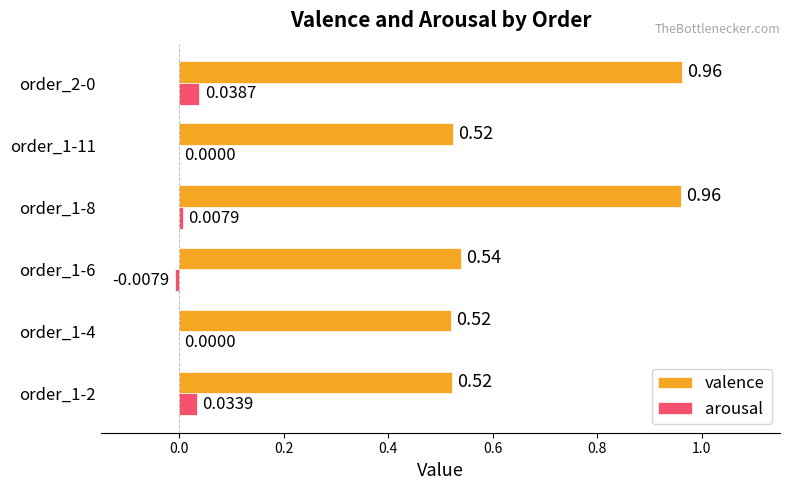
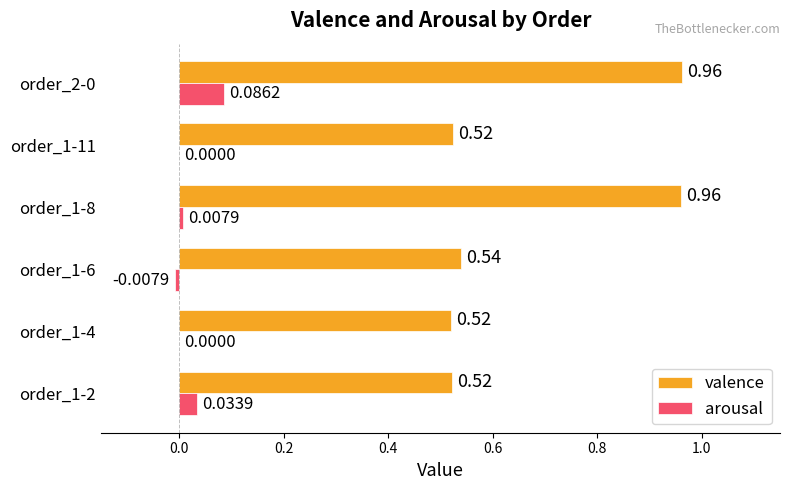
arousal, order_2-0: 0.0387 -> 0.0862
